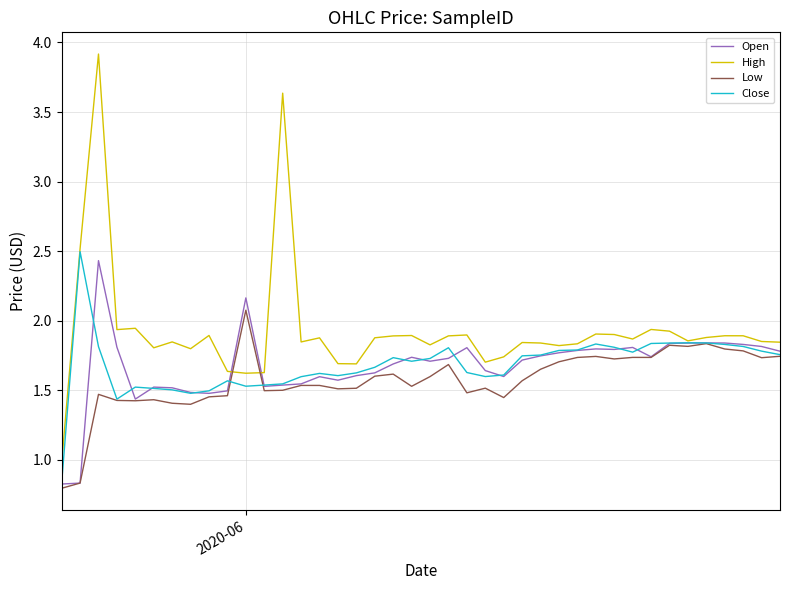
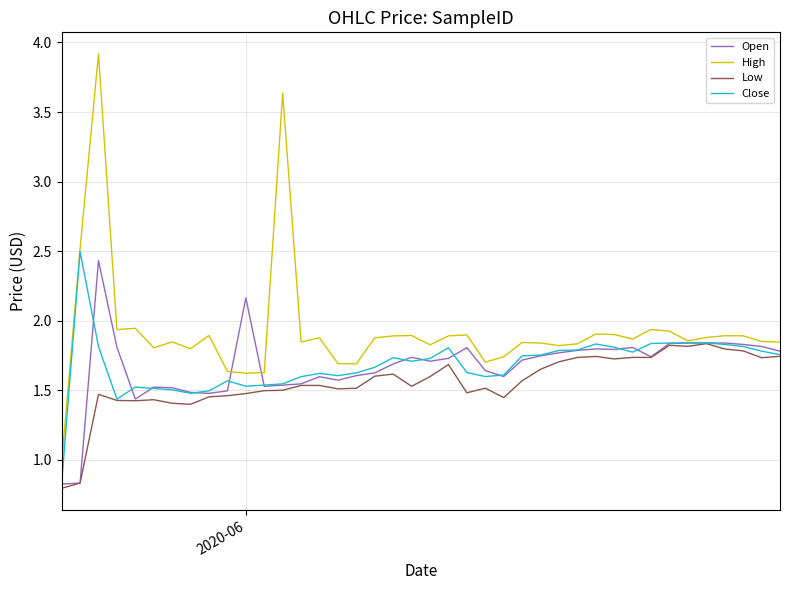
Low, 2020-06: 2.08 -> 1.48
